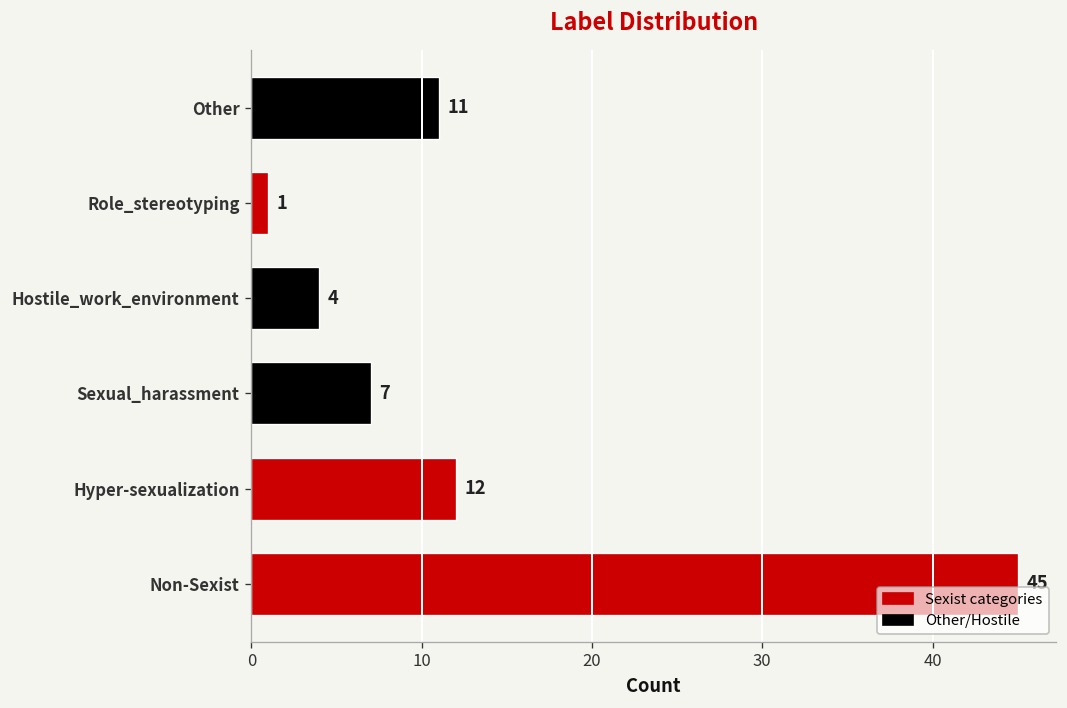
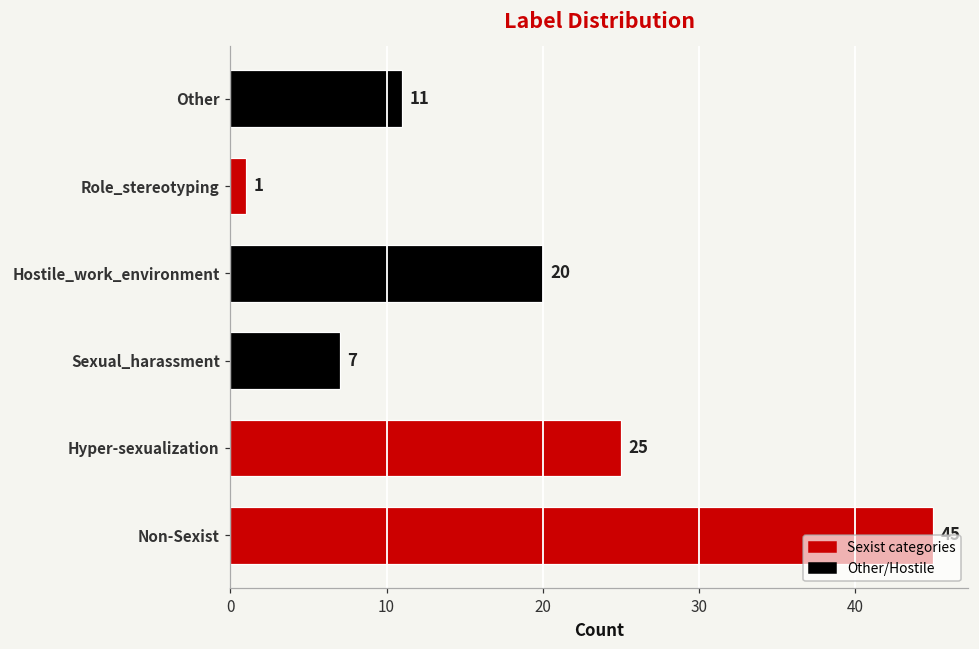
Hostile_work_environment: 4 -> 20
Hyper-sexualization: 12 -> 25
